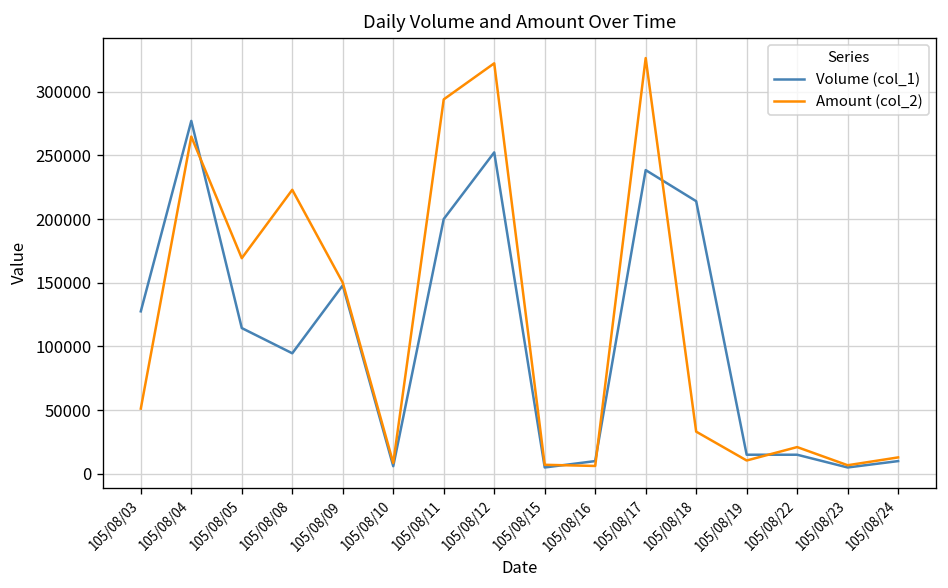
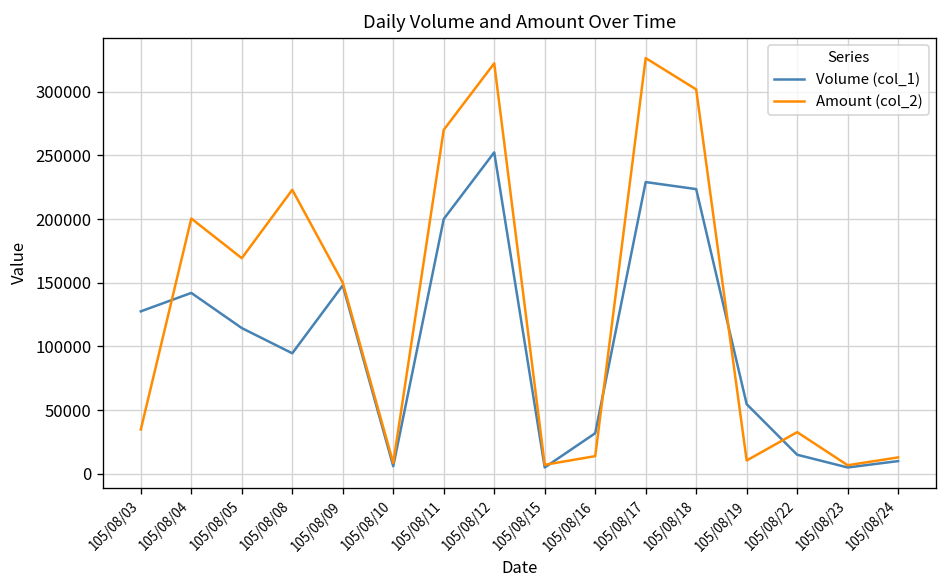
Amount (col_2), 105/08/03: 51000 -> 35000
Volume (col_1), 105/08/04: 277000 -> 142000
Amount (col_2), 105/08/04: 265000 -> 200000
Amount (col_2), 105/08/11: 294000 -> 270000
Volume (col_1), 105/08/16: 10000 -> 32000
Amount (col_2), 105/08/16: 6000 -> 14000
Volume (col_1), 105/08/17: 238000 -> 229000
Volume (col_1), 105/08/18: 214000 -> 223000
Amount (col_2), 105/08/18: 33000 -> 302000
Volume (col_1), 105/08/19: 15000 -> 55000
Amount (col_2), 105/08/22: 21000 -> 33000
